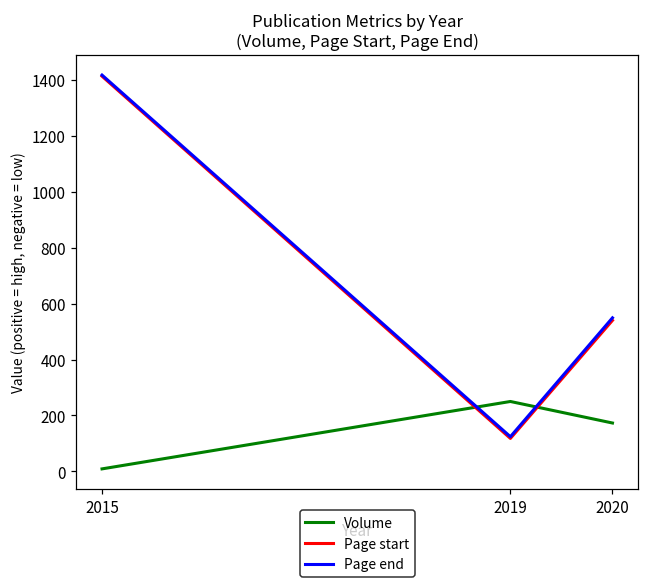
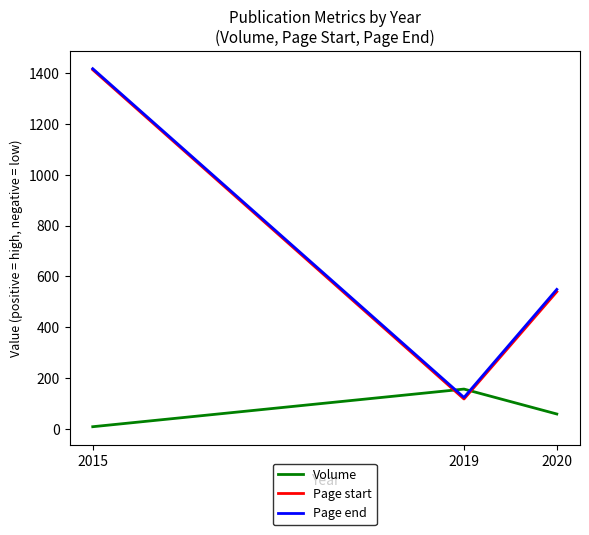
Volume, 2019: 250 -> 160
Volume, 2020: 170 -> 60
